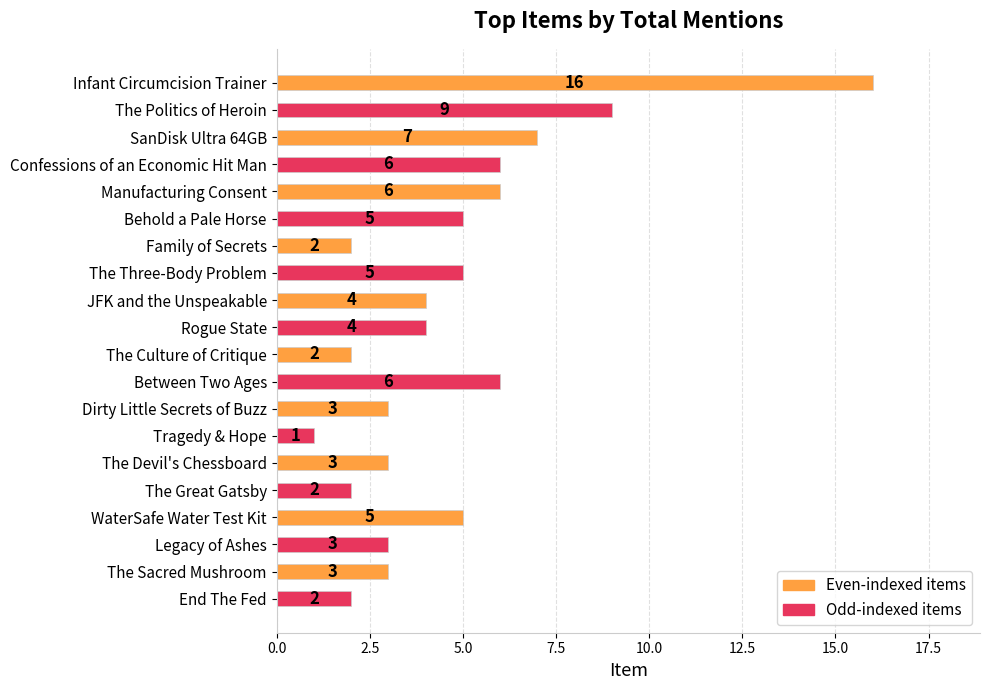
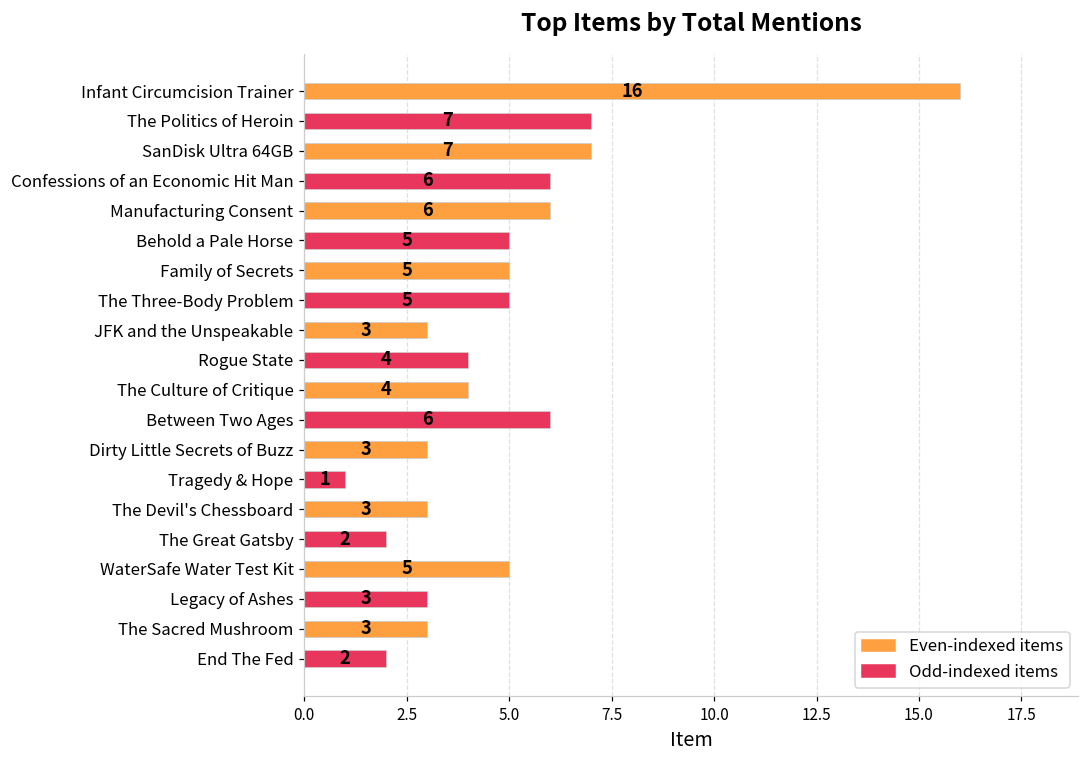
The Politics of Heroin: 9 -> 7
Family of Secrets: 2 -> 5
JFK and the Unspeakable: 4 -> 3
The Culture of Critique: 2 -> 4
